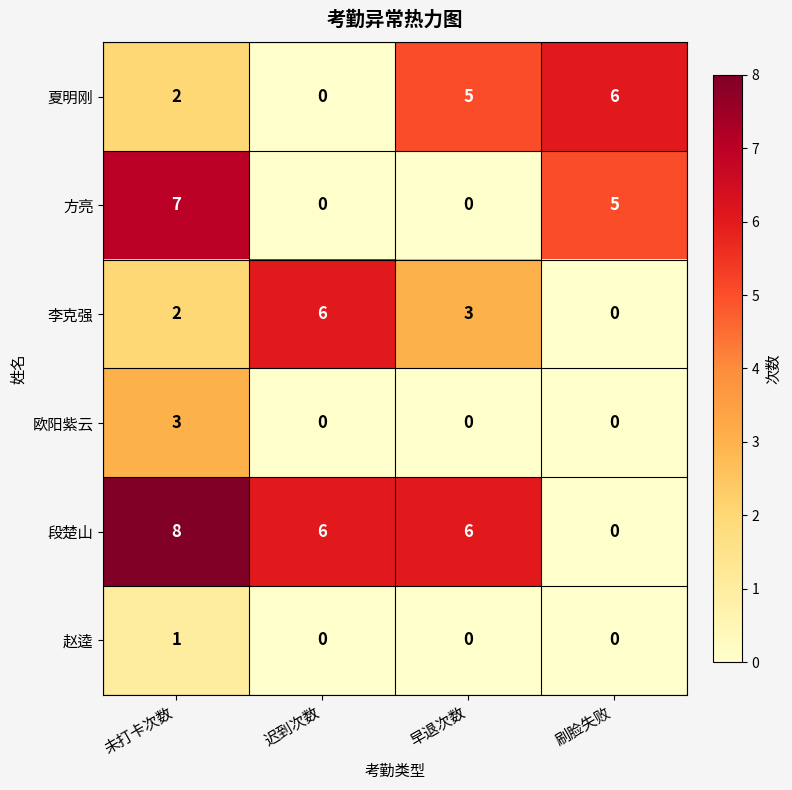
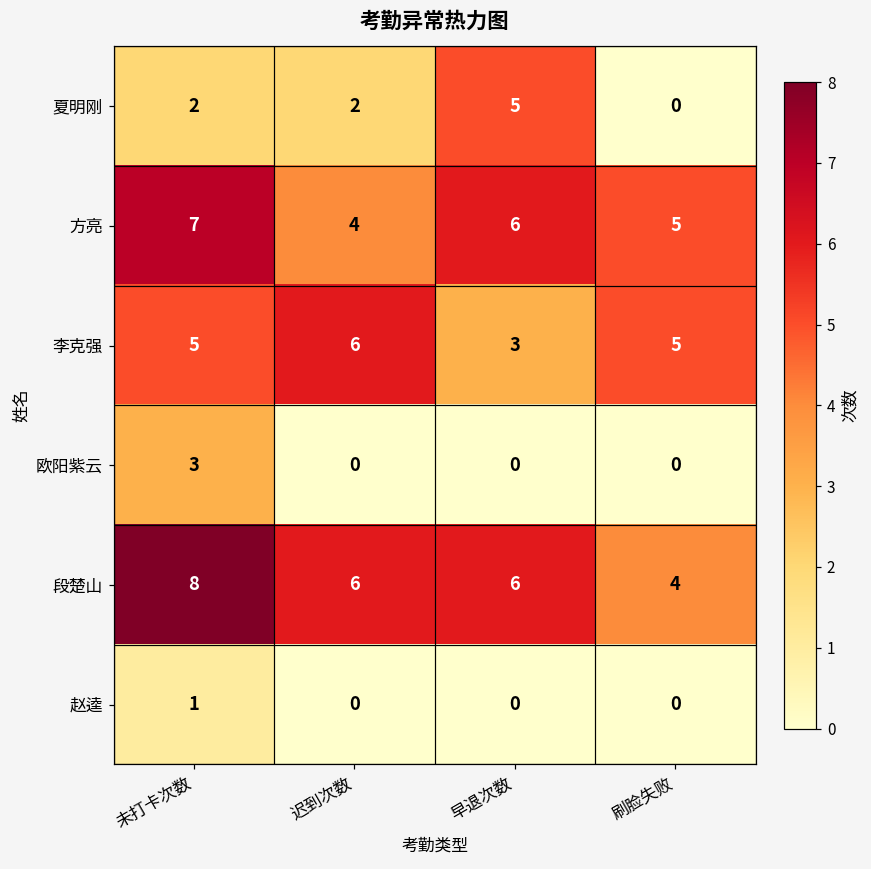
夏明刚, 迟到次数: 0 -> 2
夏明刚, 刷脸失败: 6 -> 0
方亮, 迟到次数: 0 -> 4
方亮, 早退次数: 0 -> 6
李克强, 未打卡次数: 2 -> 5
李克强, 刷脸失败: 0 -> 5
段楚山, 刷脸失败: 0 -> 4
